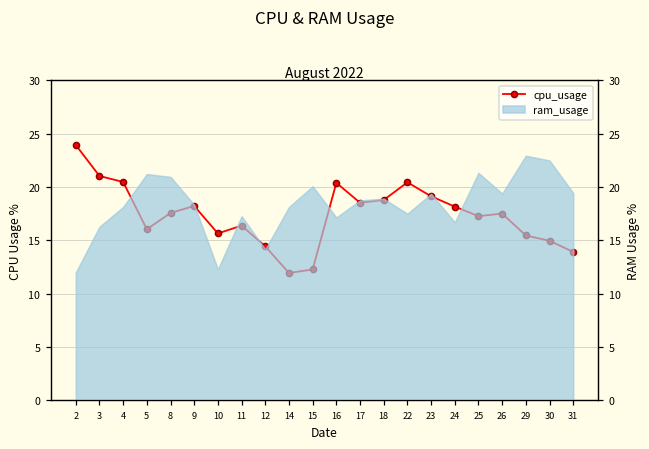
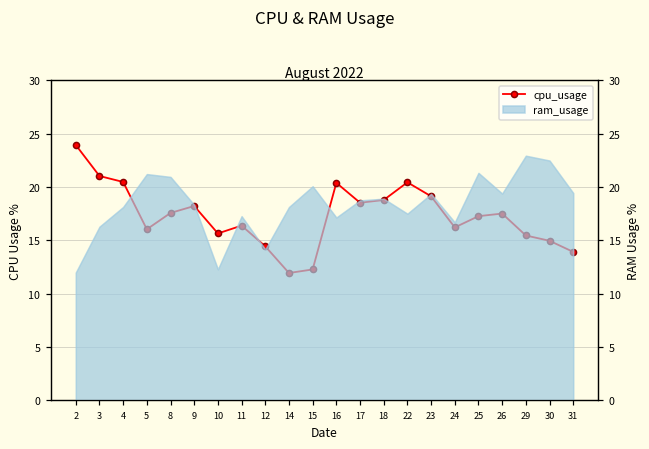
cpu_usage, 24: 18 -> 16
